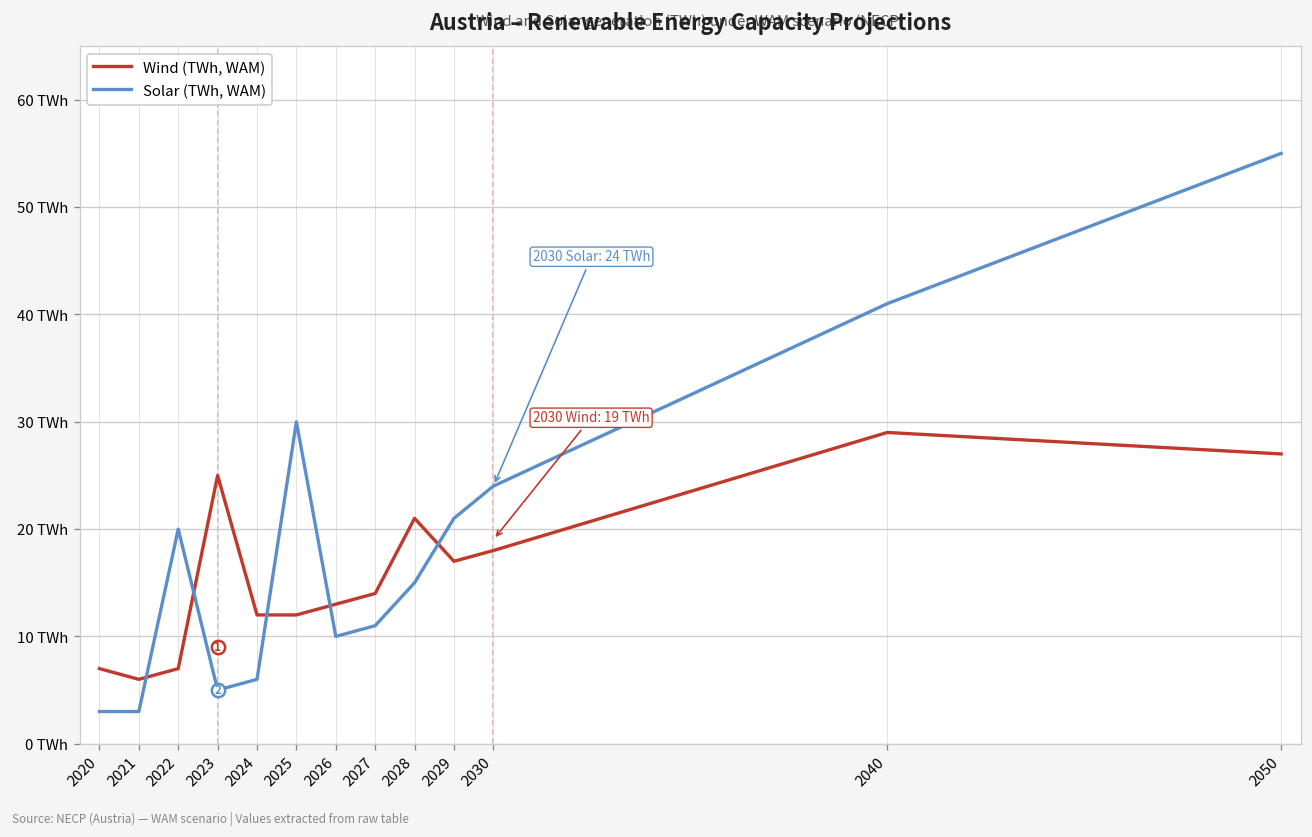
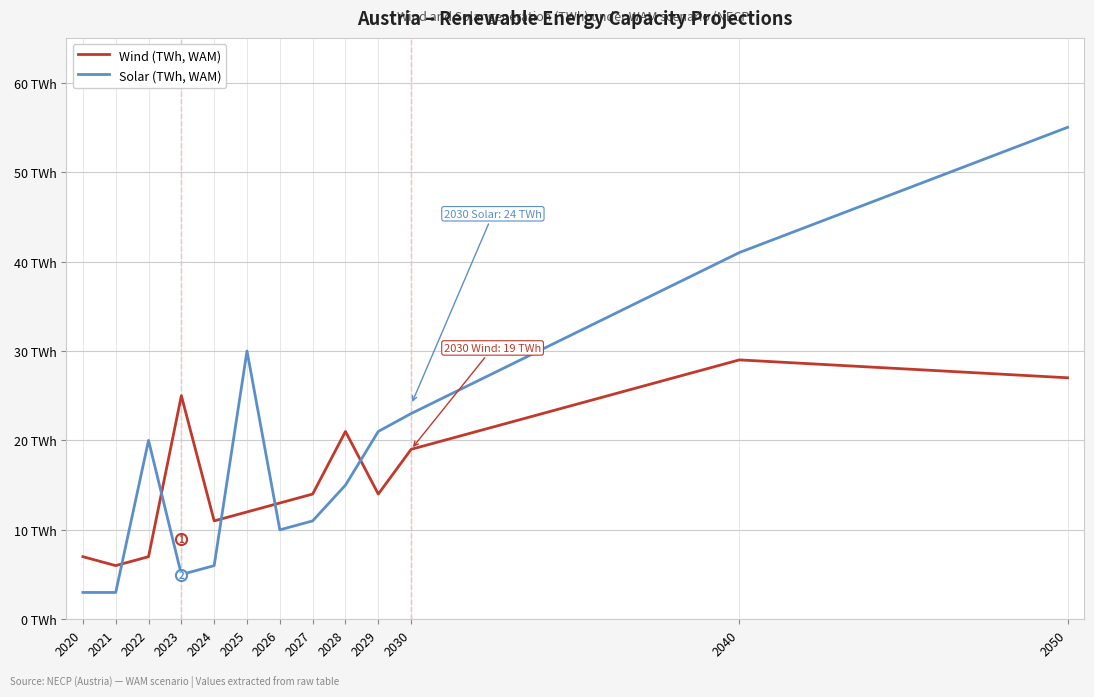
Wind (TWh, WAM), 2024: 12 TWh -> 11 TWh
Wind (TWh, WAM), 2029: 17 TWh -> 14 TWh
Wind (TWh, WAM), 2030: 18 TWh -> 19 TWh
Solar (TWh, WAM), 2030: 24 TWh -> 23 TWh
